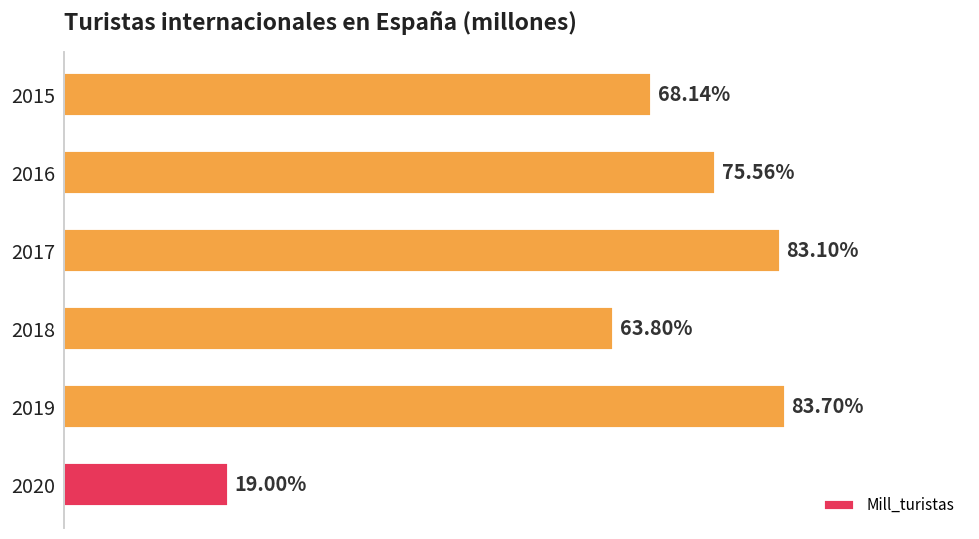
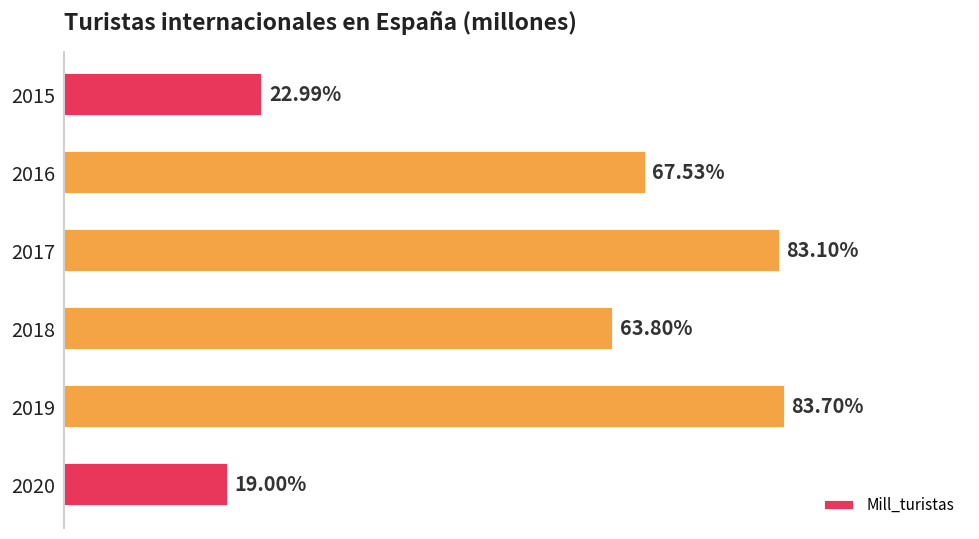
2015: 68.14% -> 22.99%
2016: 75.56% -> 67.53%
